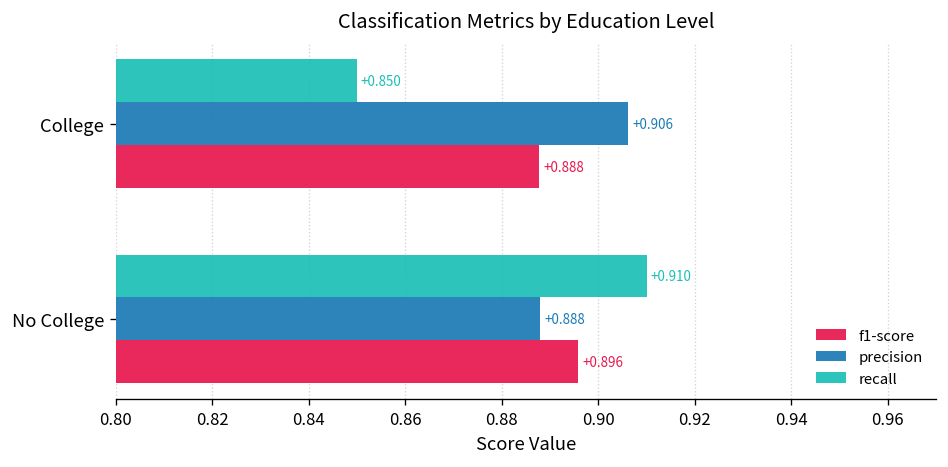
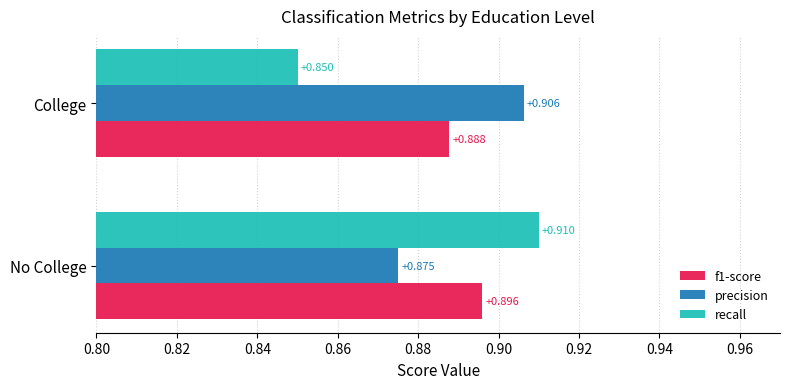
precision, No College: +0.888 -> +0.875
